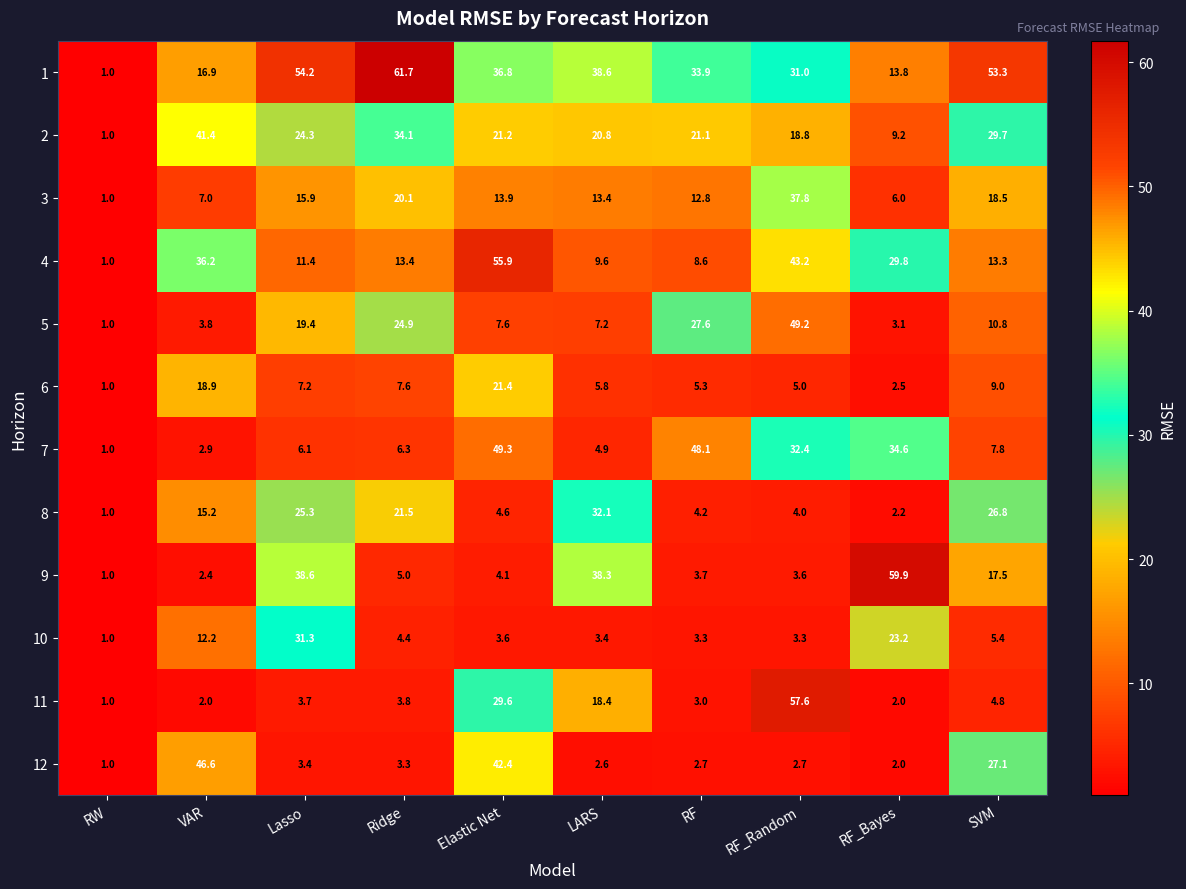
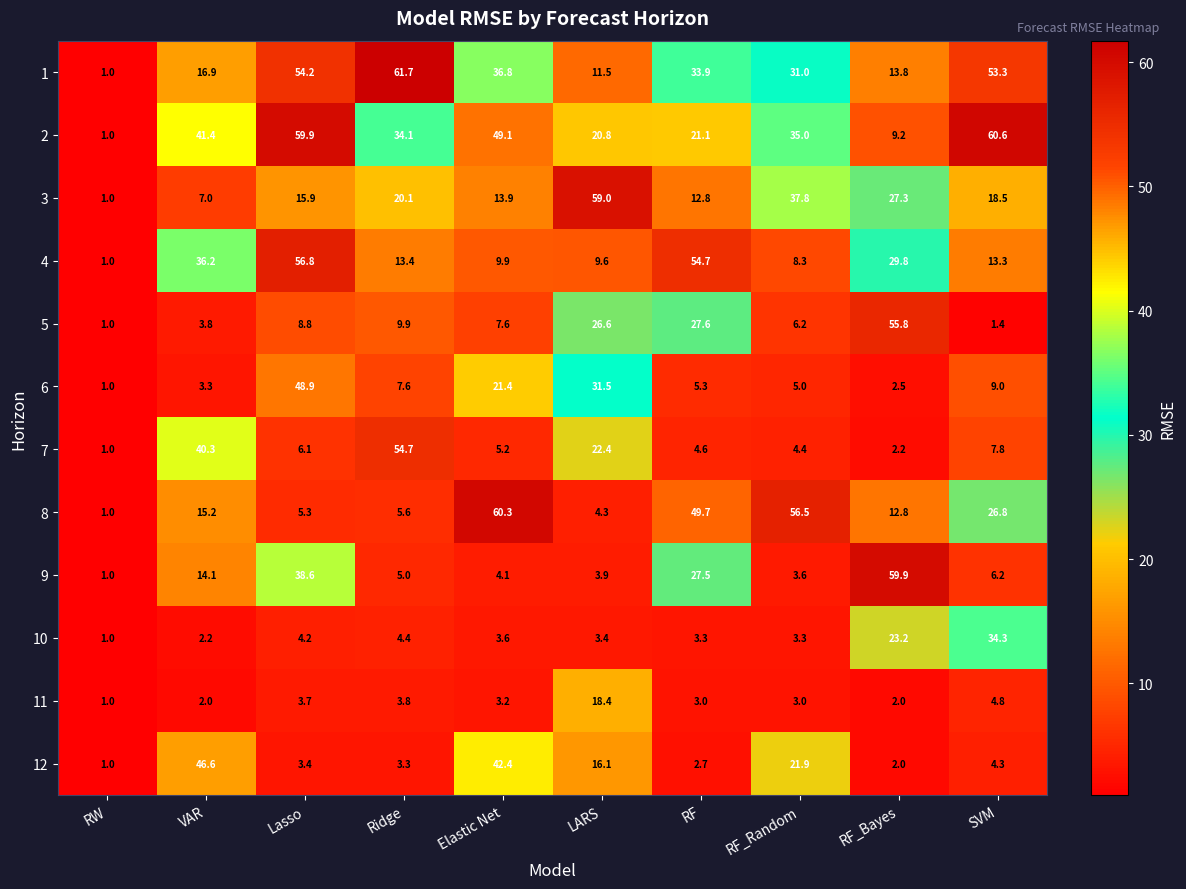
1, LARS: 38.6 -> 11.5
2, Lasso: 24.3 -> 59.9
2, Elastic Net: 21.2 -> 49.1
2, RF_Random: 18.8 -> 35.0
2, SVM: 29.7 -> 60.6
3, LARS: 13.4 -> 59.0
3, RF_Bayes: 6.0 -> 27.3
4, Lasso: 11.4 -> 56.8
4, Elastic Net: 55.9 -> 9.9
4, RF: 8.6 -> 54.7
4, RF_Random: 43.2 -> 8.3
5, Lasso: 19.4 -> 8.8
5, Ridge: 24.9 -> 9.9
5, LARS: 7.2 -> 26.6
5, RF_Random: 49.2 -> 6.2
5, RF_Bayes: 3.1 -> 55.8
5, SVM: 10.8 -> 1.4
6, VAR: 18.9 -> 3.3
6, Lasso: 7.2 -> 48.9
6, LARS: 5.8 -> 31.5
7, VAR: 2.9 -> 40.3
7, Ridge: 6.3 -> 54.7
7, Elastic Net: 49.3 -> 5.2
7, LARS: 4.9 -> 22.4
7, RF: 48.1 -> 4.6
7, RF_Random: 32.4 -> 4.4
7, RF_Bayes: 34.6 -> 2.2
8, Lasso: 25.3 -> 5.3
8, Ridge: 21.5 -> 5.6
8, Elastic Net: 4.6 -> 60.3
8, LARS: 32.1 -> 4.3
8, RF: 4.2 -> 49.7
8, RF_Random: 4.0 -> 56.5
8, RF_Bayes: 2.2 -> 12.8
9, VAR: 2.4 -> 14.1
9, LARS: 38.3 -> 3.9
9, RF: 3.7 -> 27.5
9, SVM: 17.5 -> 6.2
10, VAR: 12.2 -> 2.2
10, Lasso: 31.3 -> 4.2
10, SVM: 5.4 -> 34.3
11, Elastic Net: 29.6 -> 3.2
11, RF_Random: 57.6 -> 3.0
12, LARS: 2.6 -> 16.1
12, RF_Random: 2.7 -> 21.9
12, SVM: 27.1 -> 4.3
